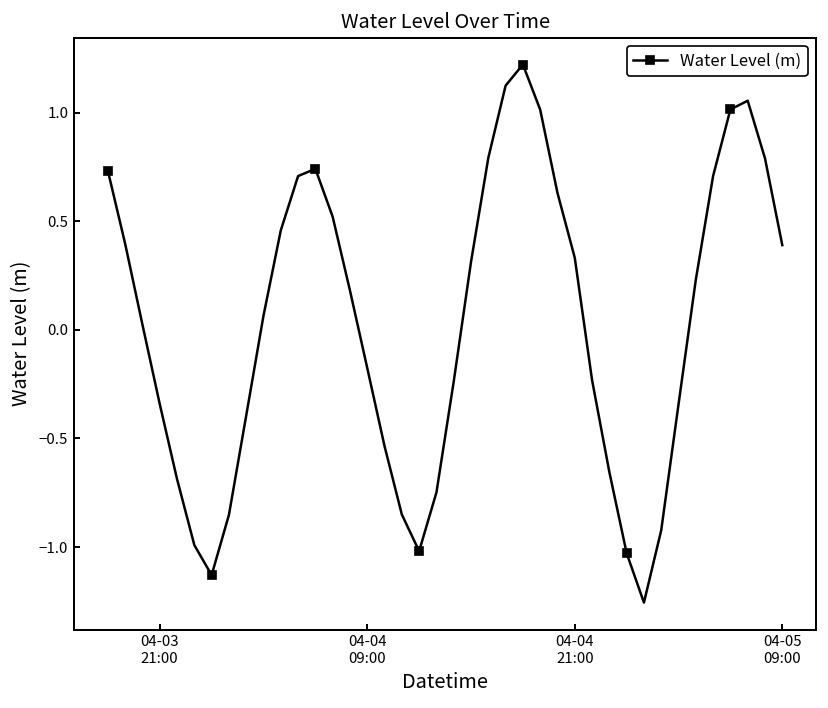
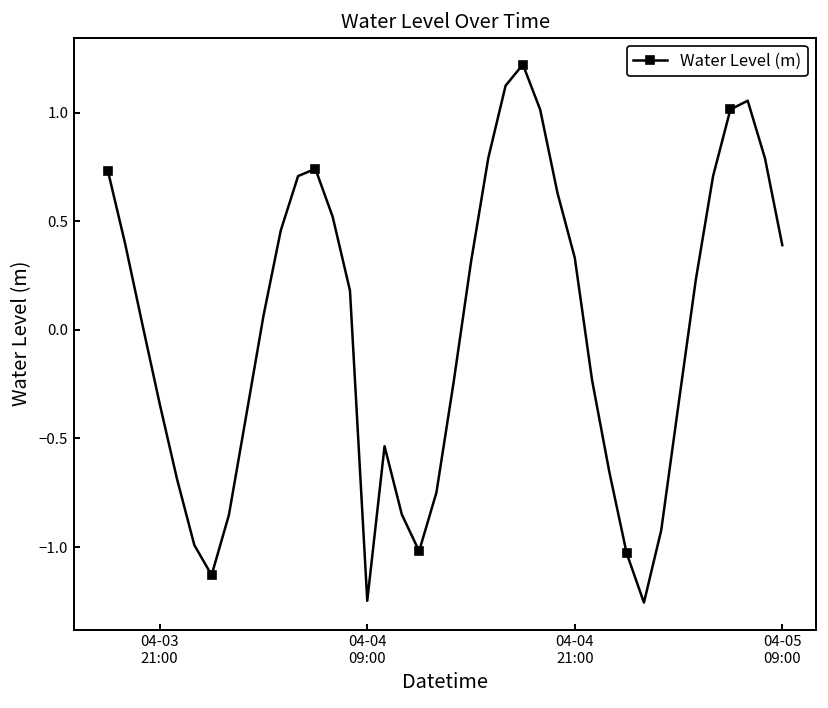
04-04 09:00: -0.18 -> -1.25
